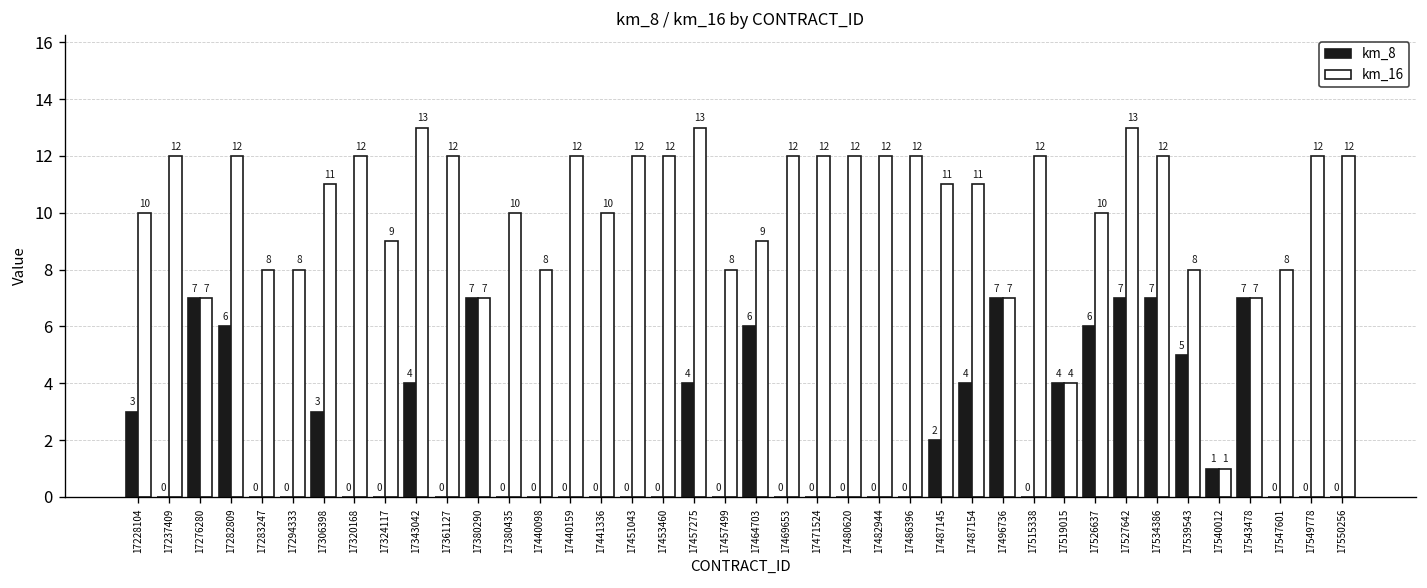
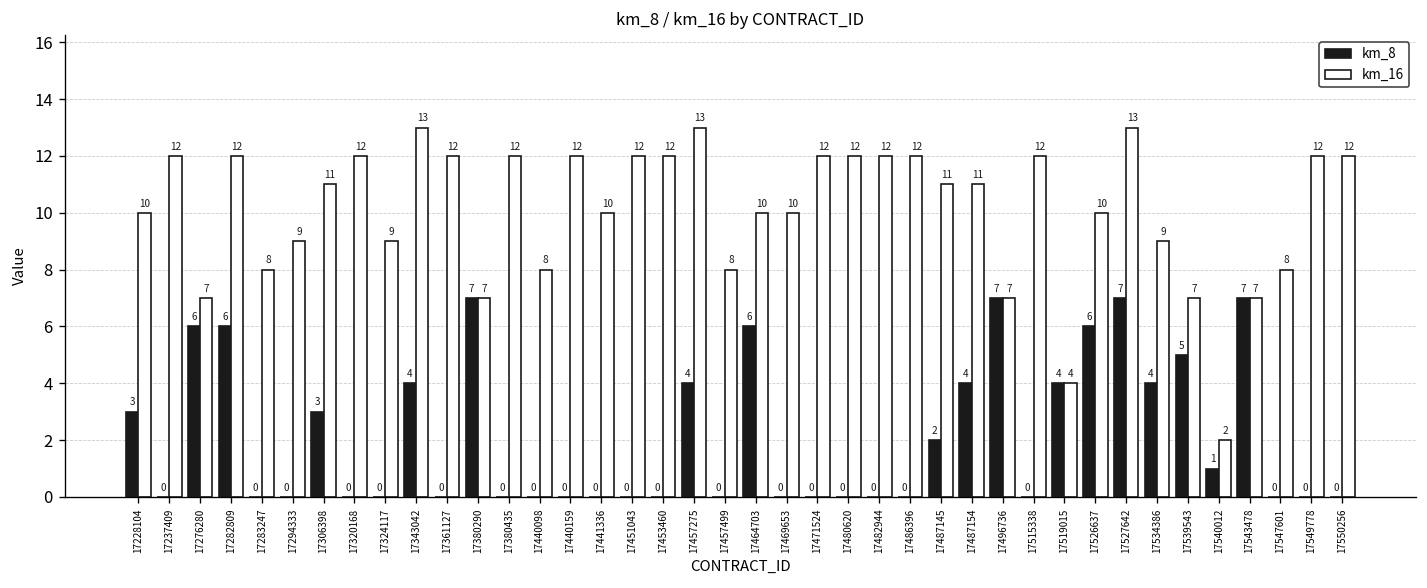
km_8, 17276280: 7 -> 6
km_16, 17294333: 8 -> 9
km_16, 17380435: 10 -> 12
km_16, 17464703: 9 -> 10
km_16, 17469653: 12 -> 10
km_8, 17534386: 7 -> 4
km_16, 17534386: 12 -> 9
km_16, 17539543: 8 -> 7
km_16, 17540012: 1 -> 2
